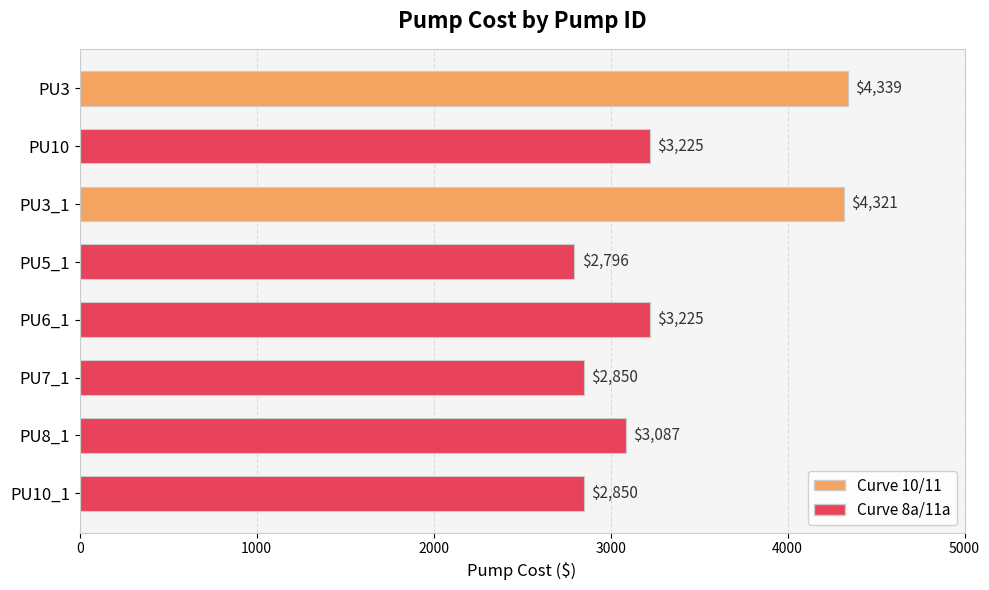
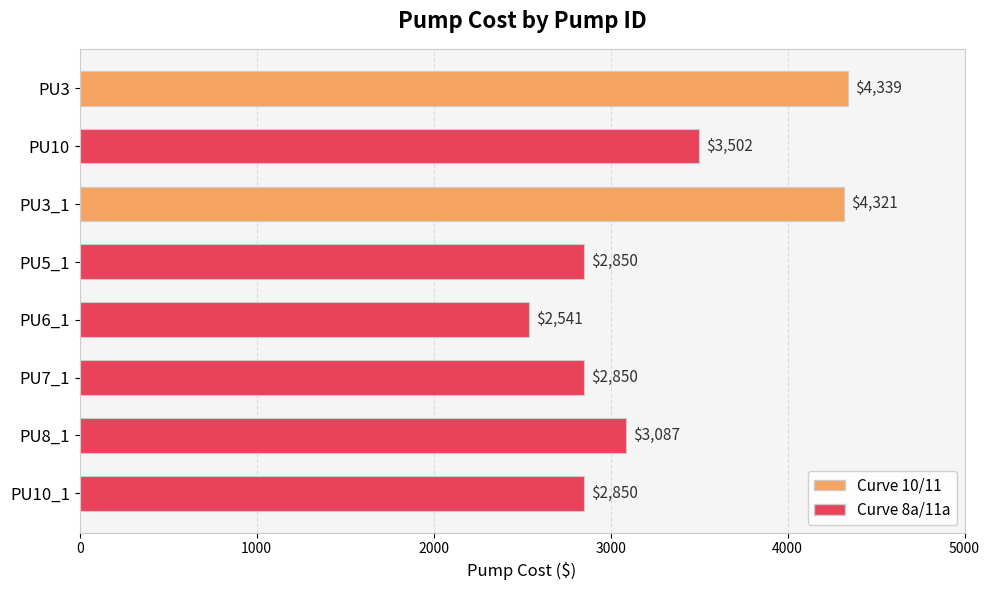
PU10: $3,225 -> $3,502
PU5_1: $2,796 -> $2,850
PU6_1: $3,225 -> $2,541
